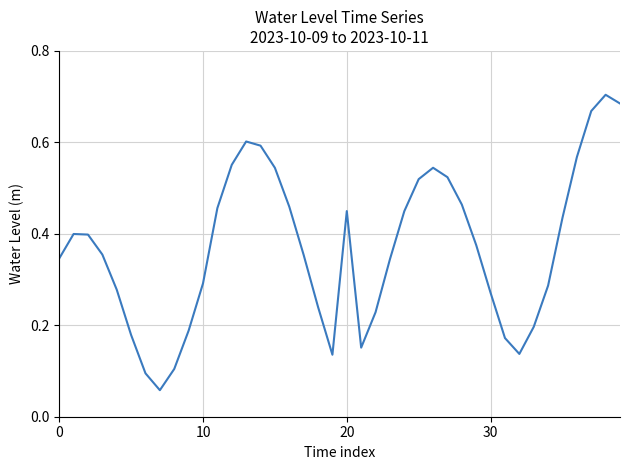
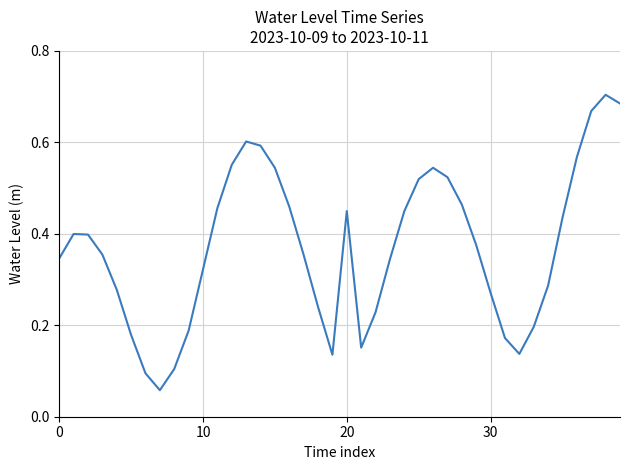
10: 0.29 -> 0.32
